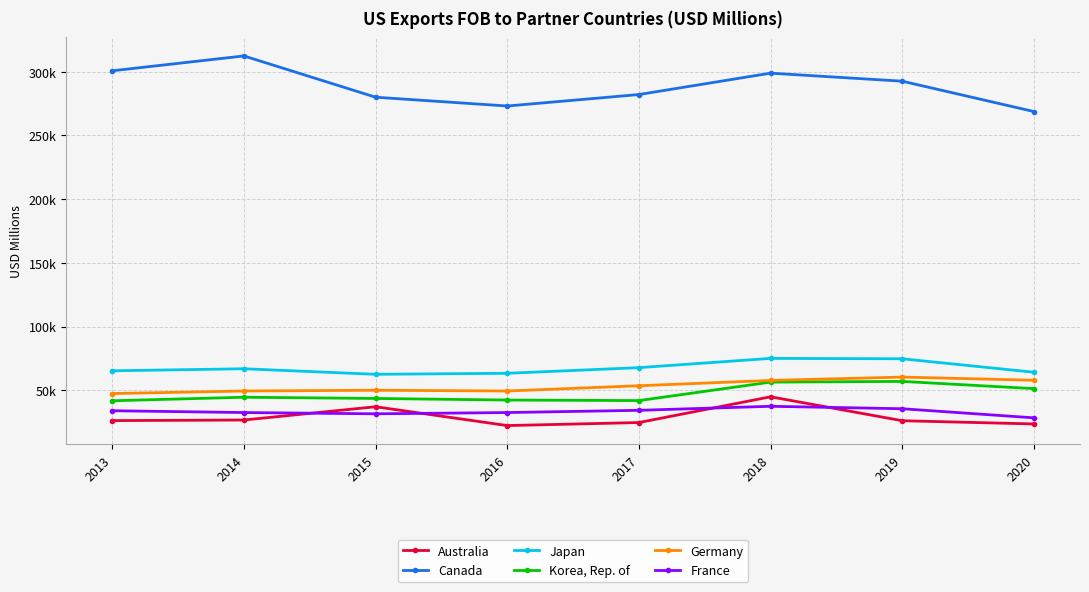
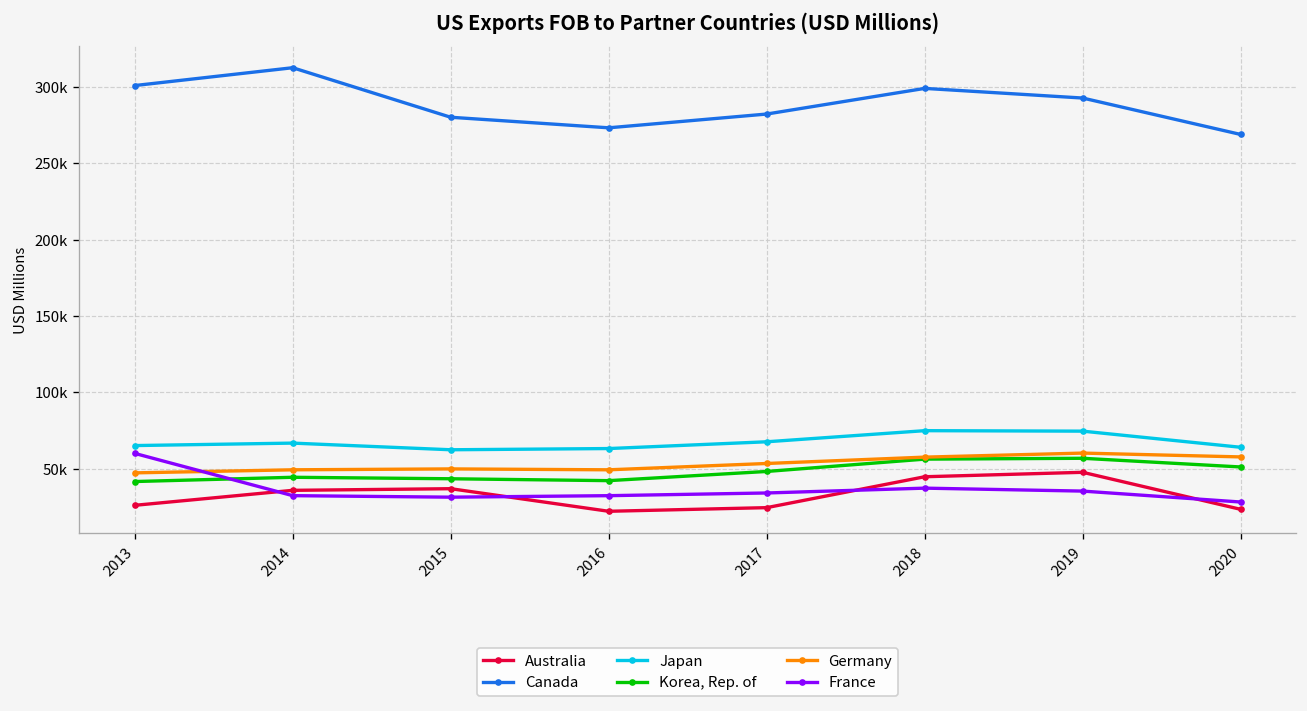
France, 2013: 34000 -> 60000
Australia, 2014: 27000 -> 36000
Korea, Rep. of, 2017: 42000 -> 48000
Australia, 2019: 26000 -> 48000
